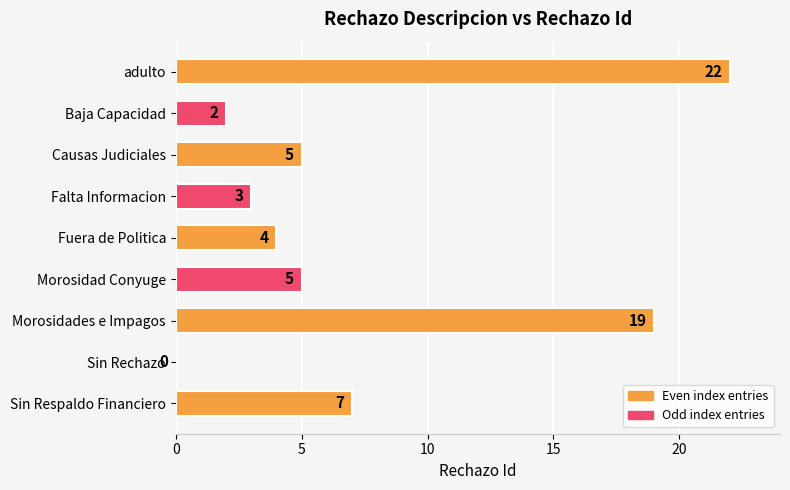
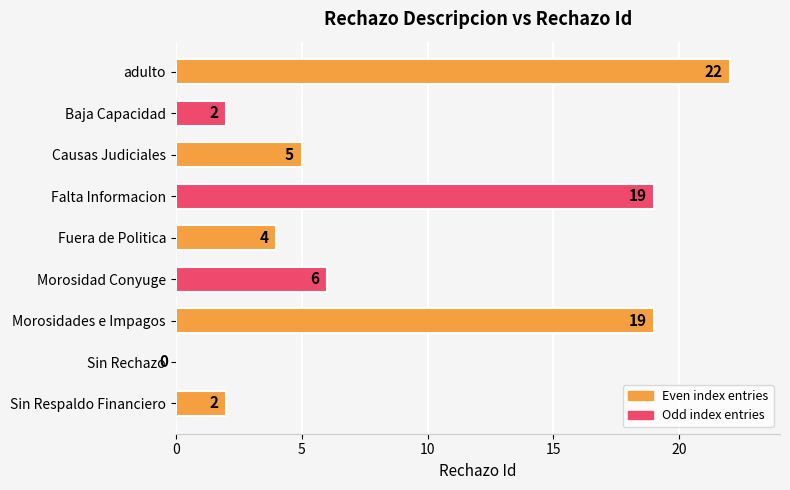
Falta Informacion: 3 -> 19
Morosidad Conyuge: 5 -> 6
Sin Respaldo Financiero: 7 -> 2
